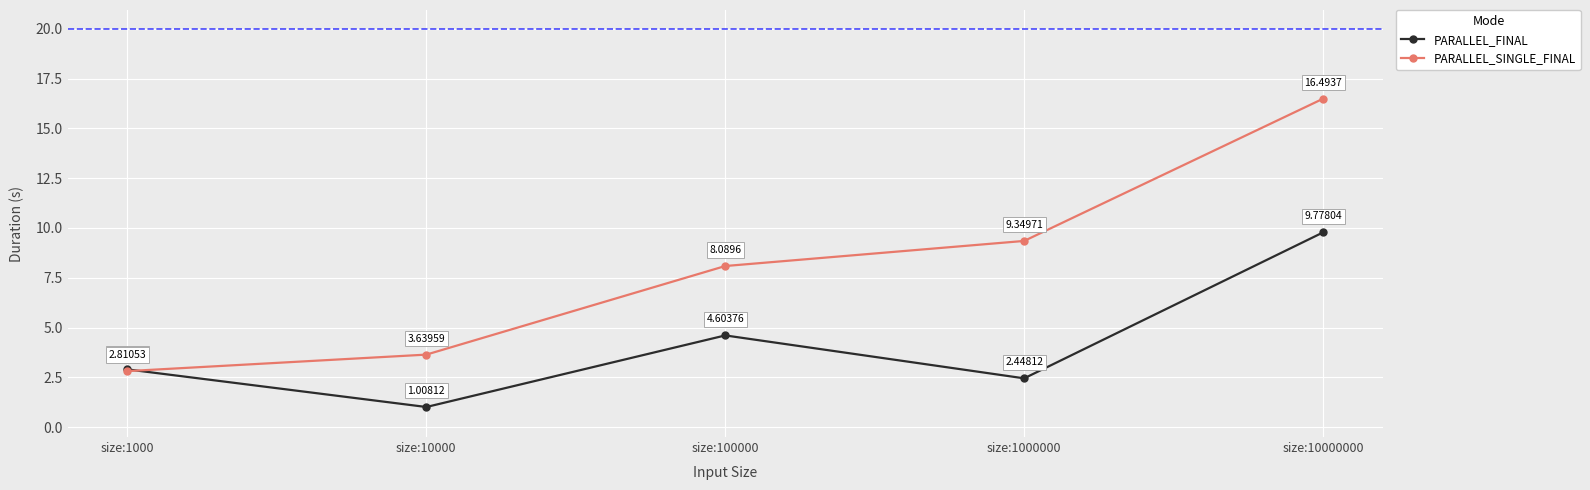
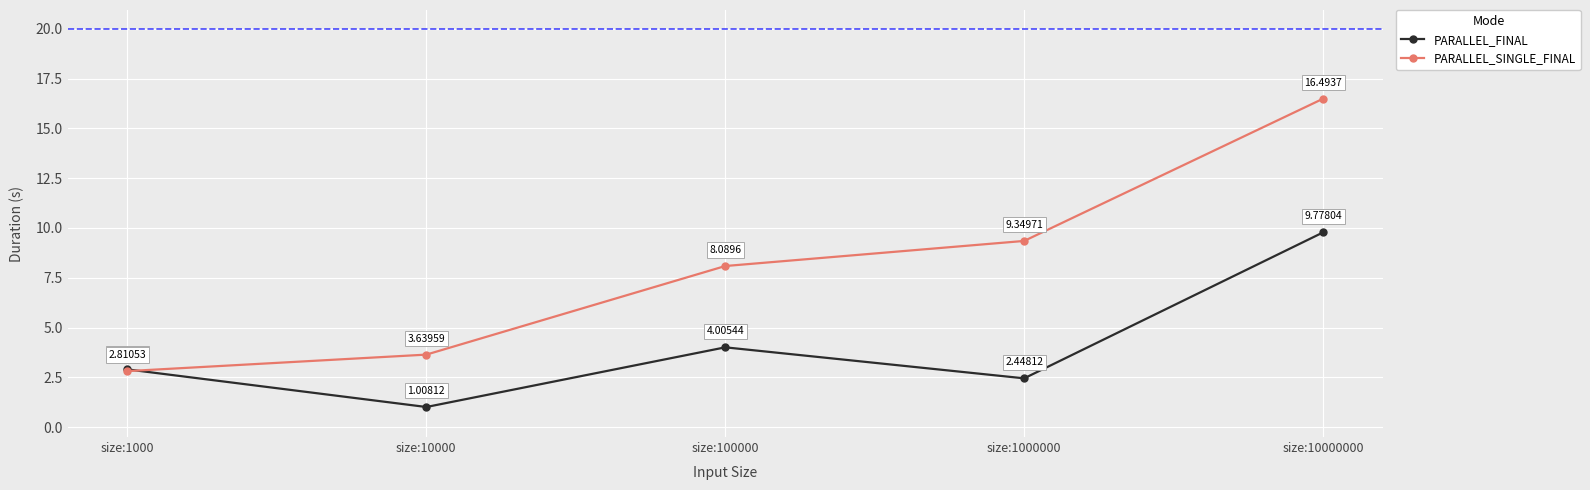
PARALLEL_FINAL, size:100000: 4.60376 -> 4.00544
